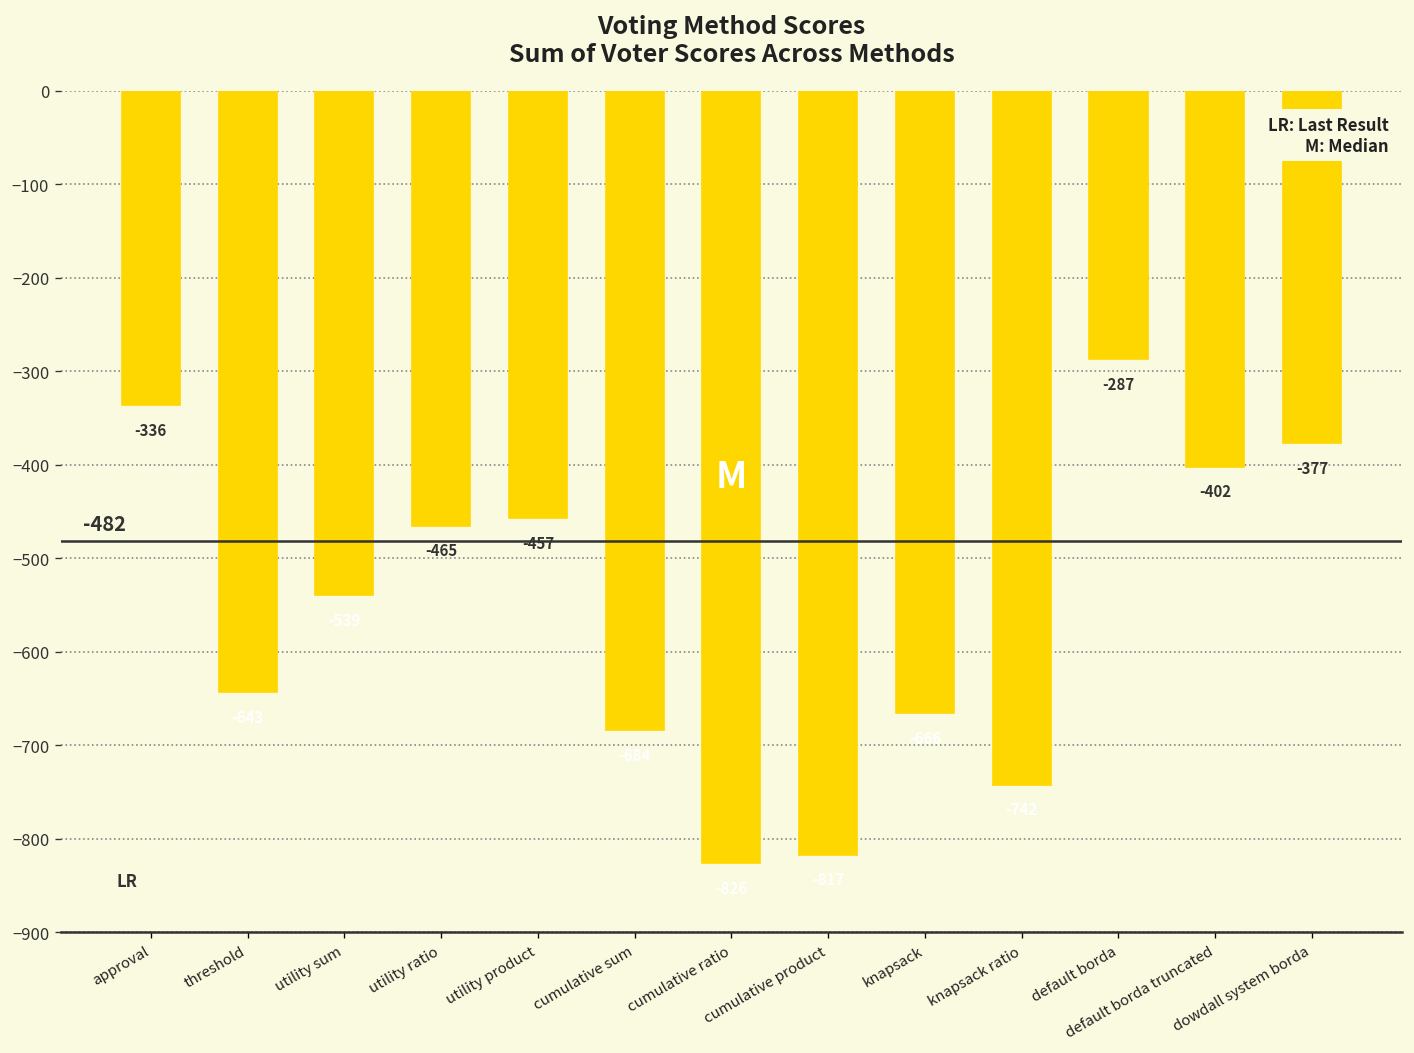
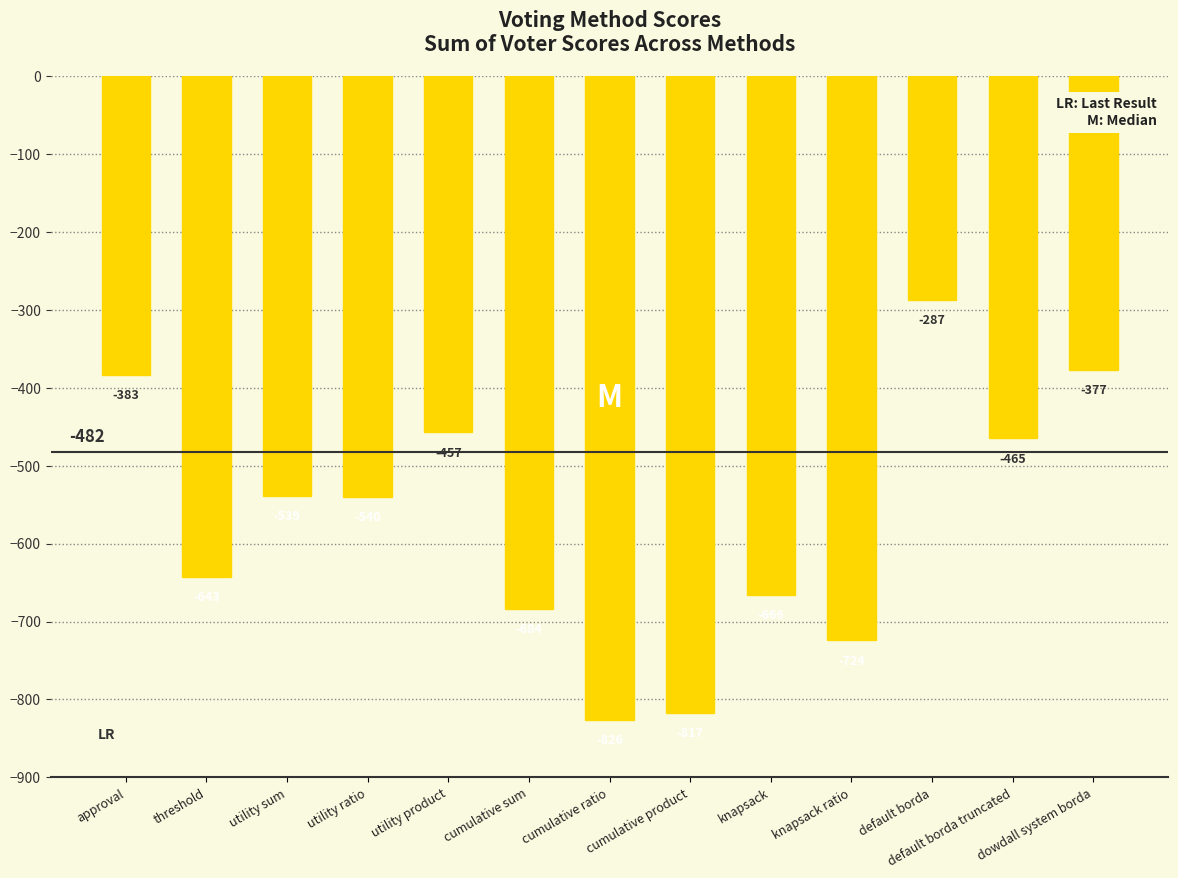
approval: -336 -> -383
utility ratio: -470 -> -540
knapsack ratio: -740 -> -720
default borda truncated: -402 -> -465
